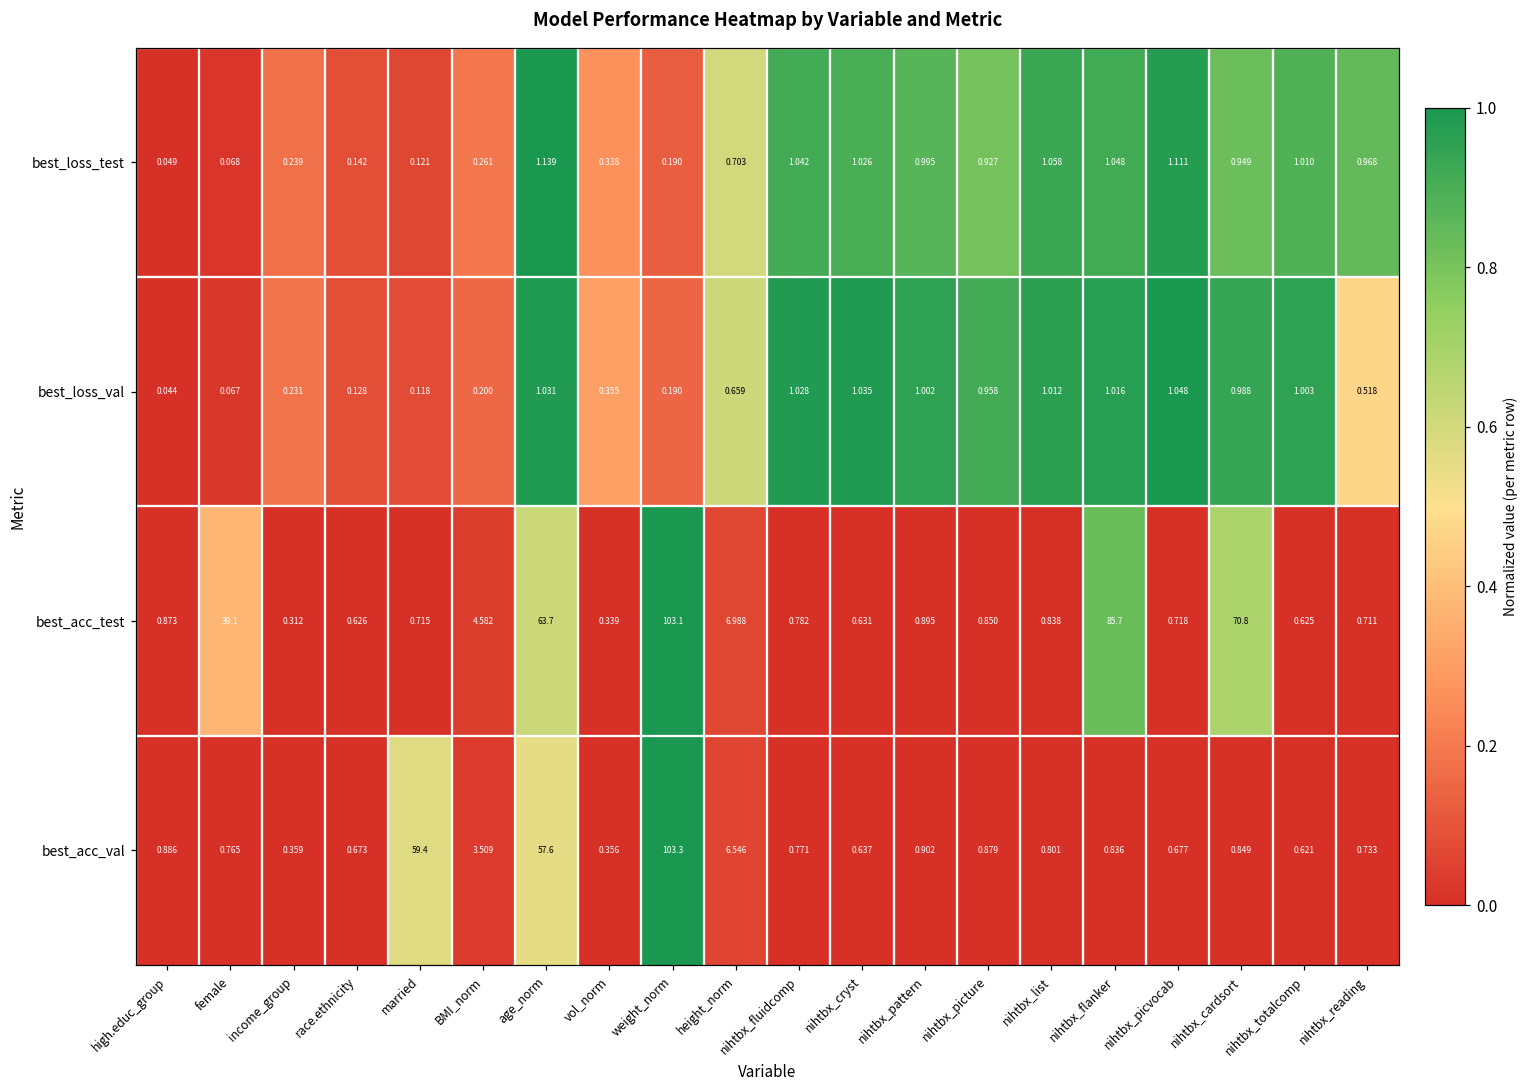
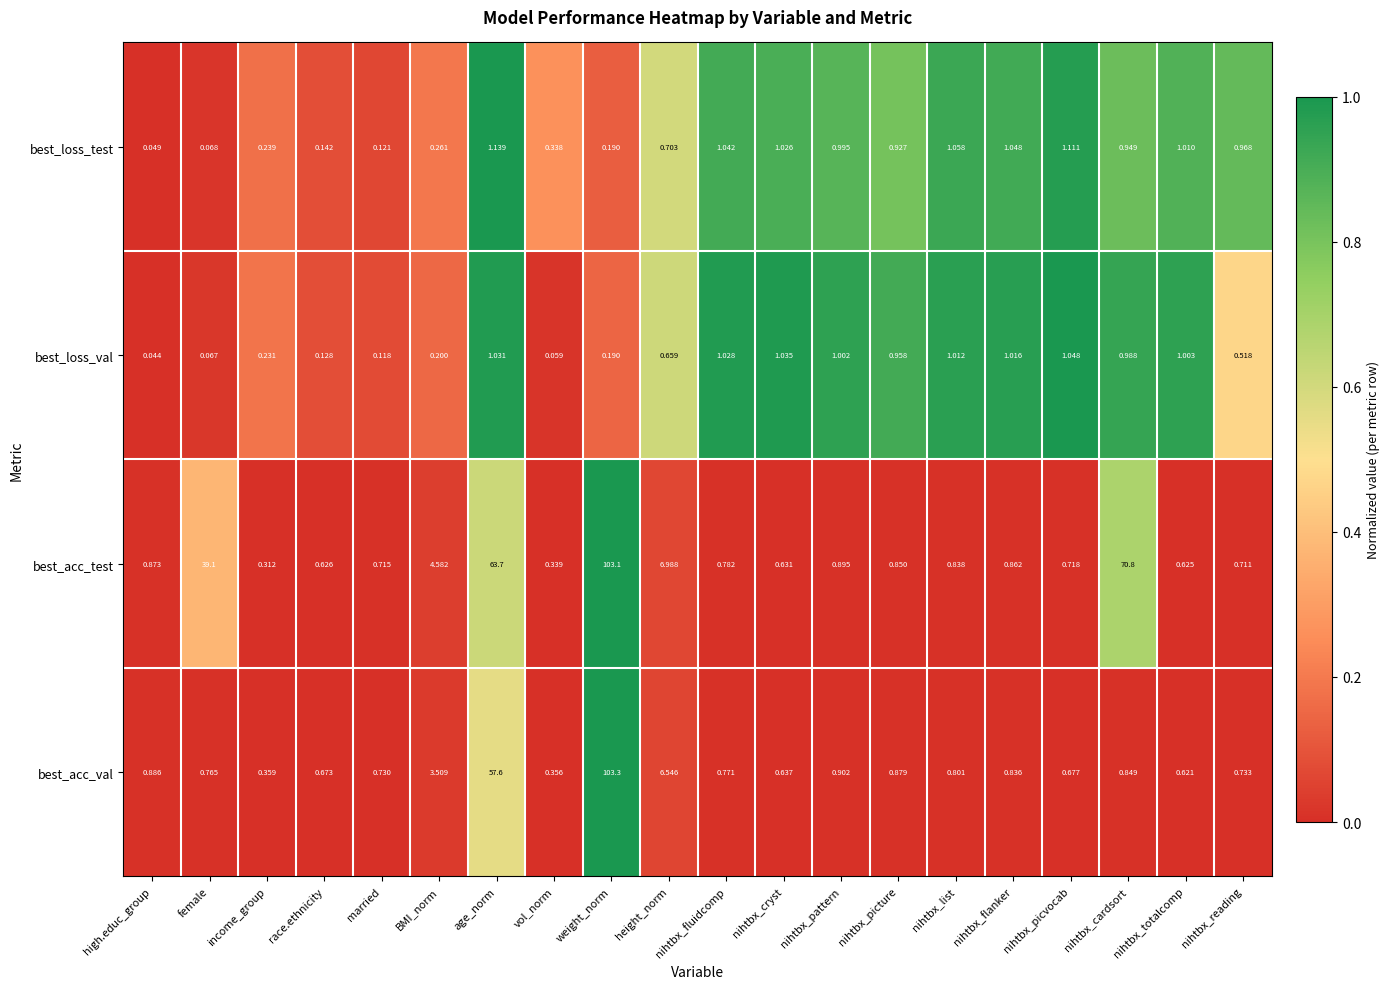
best_loss_val, vol_norm: 0.355 -> 0.059
best_acc_test, nihtbx_flanker: 85.7 -> 0.862
best_acc_val, married: 59.4 -> 0.730
